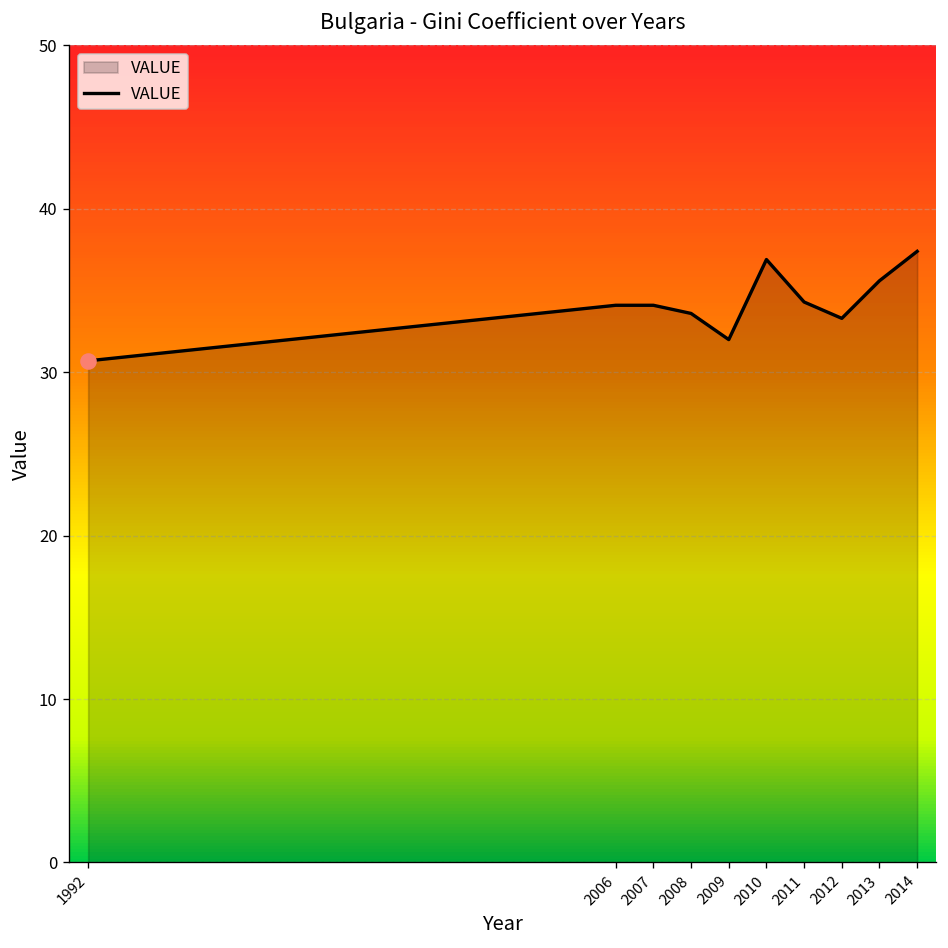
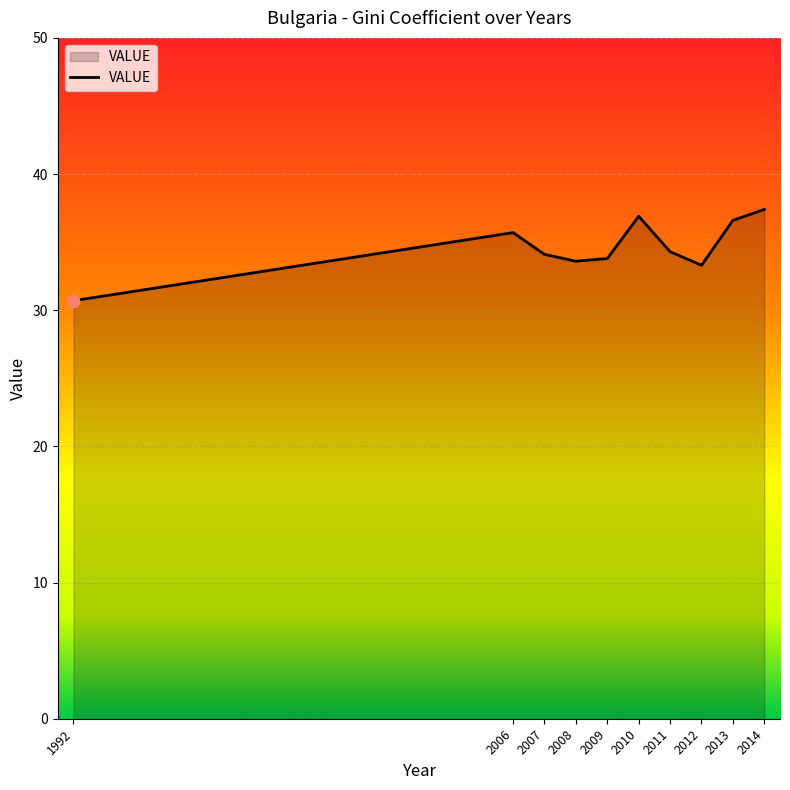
VALUE, 2006: 34.1 -> 35.7
VALUE, 2009: 32.0 -> 33.8
VALUE, 2013: 35.6 -> 36.6
